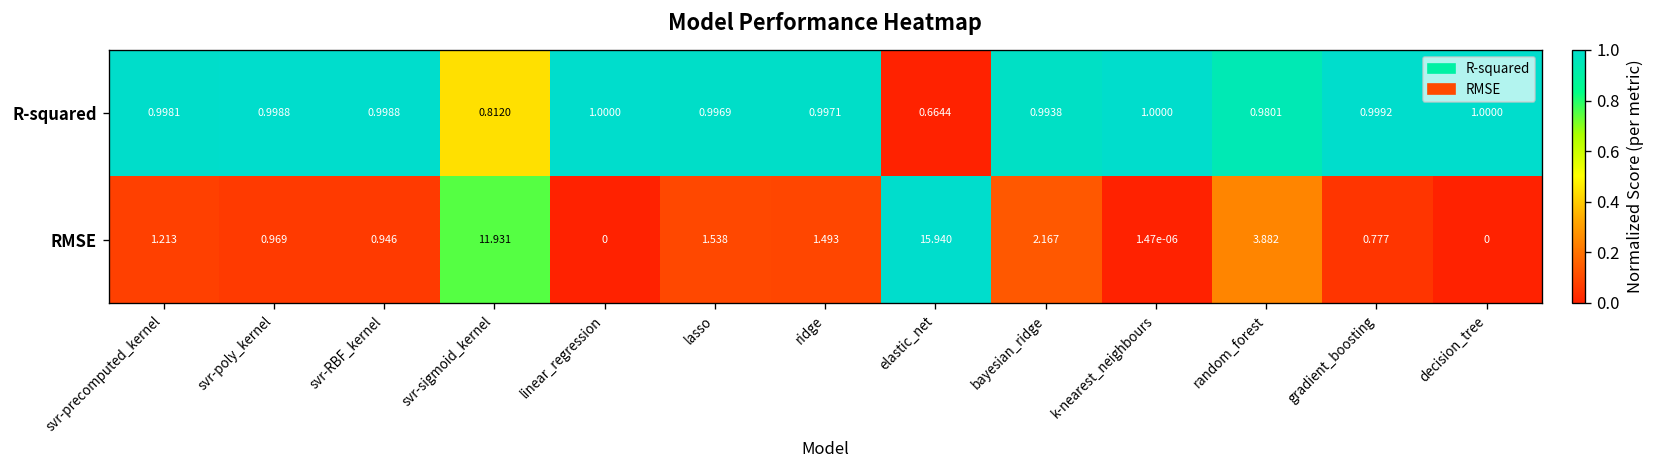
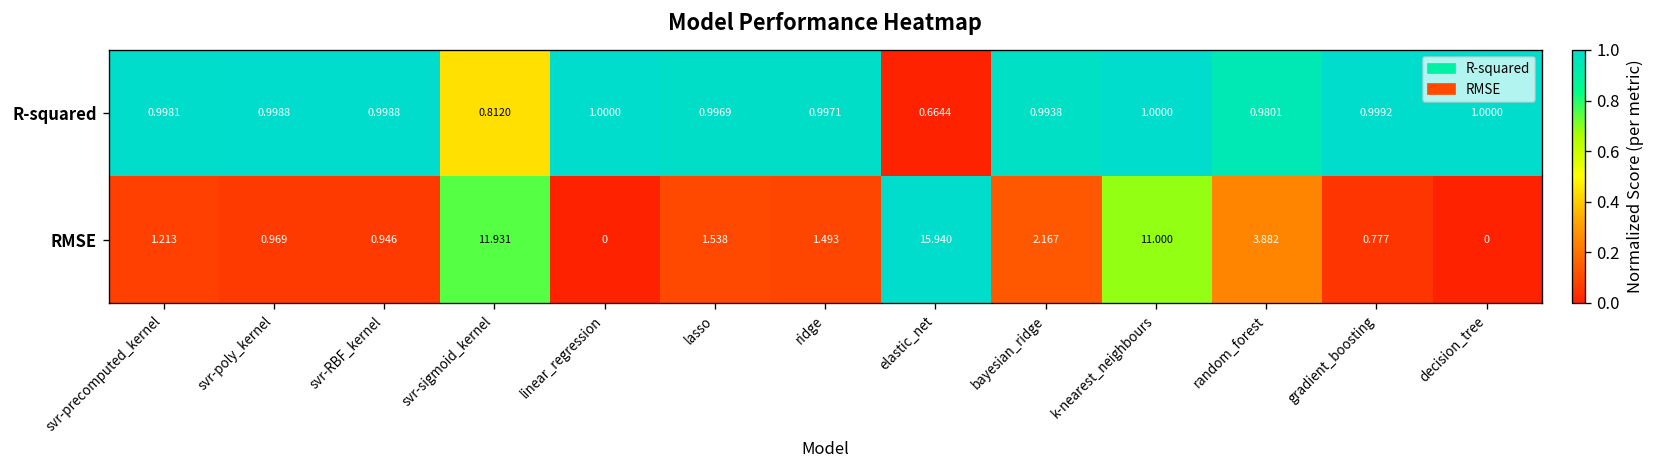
RMSE, k-nearest_neighbours: 1.47e-06 -> 11.000
